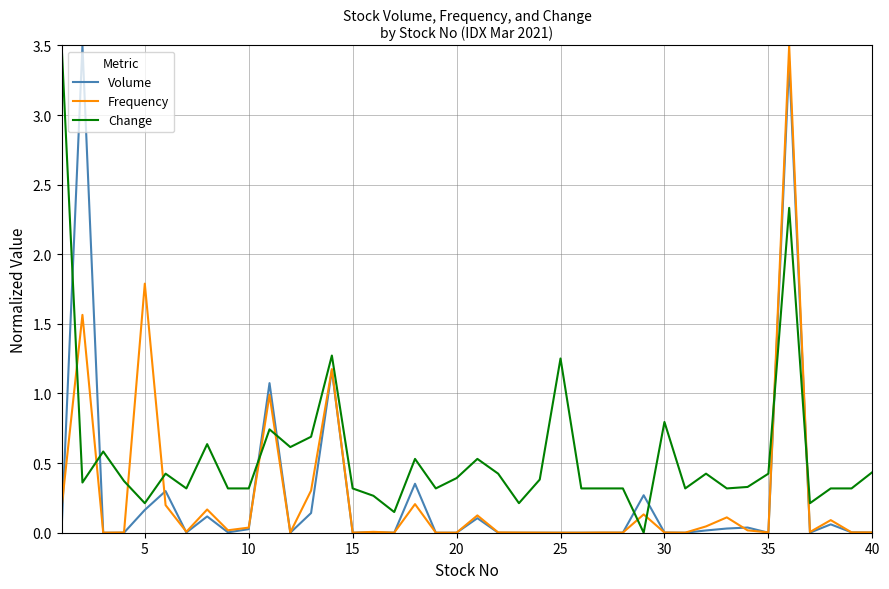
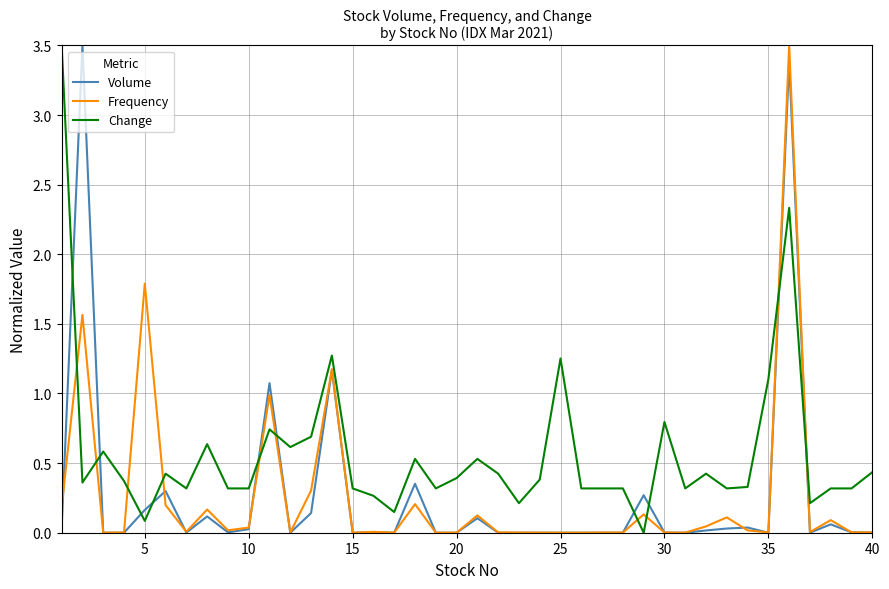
Change, 5: 0.21 -> 0.08
Change, 35: 0.42 -> 1.10
